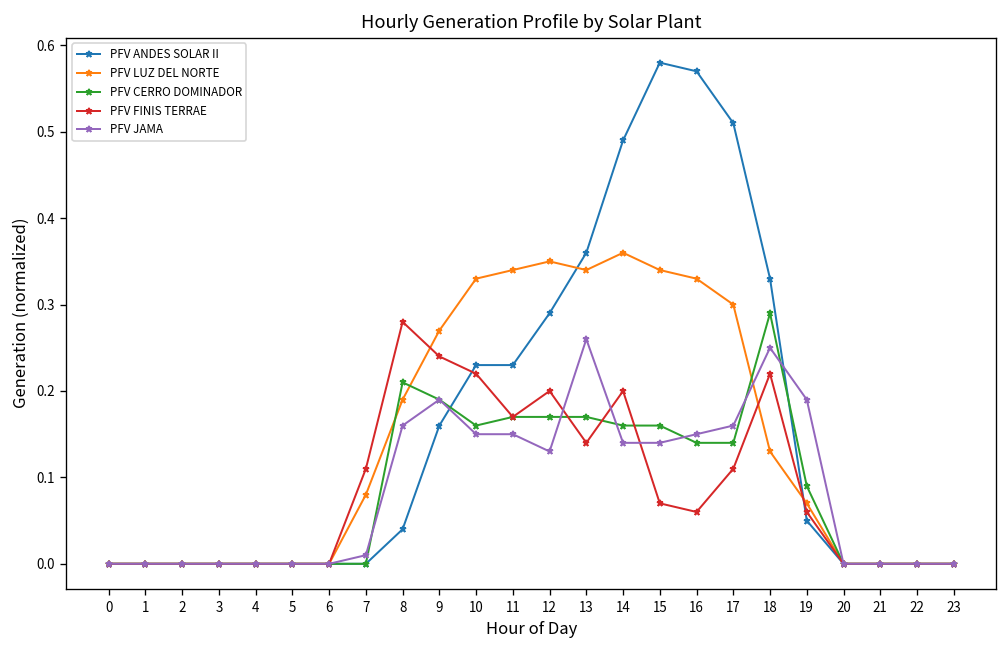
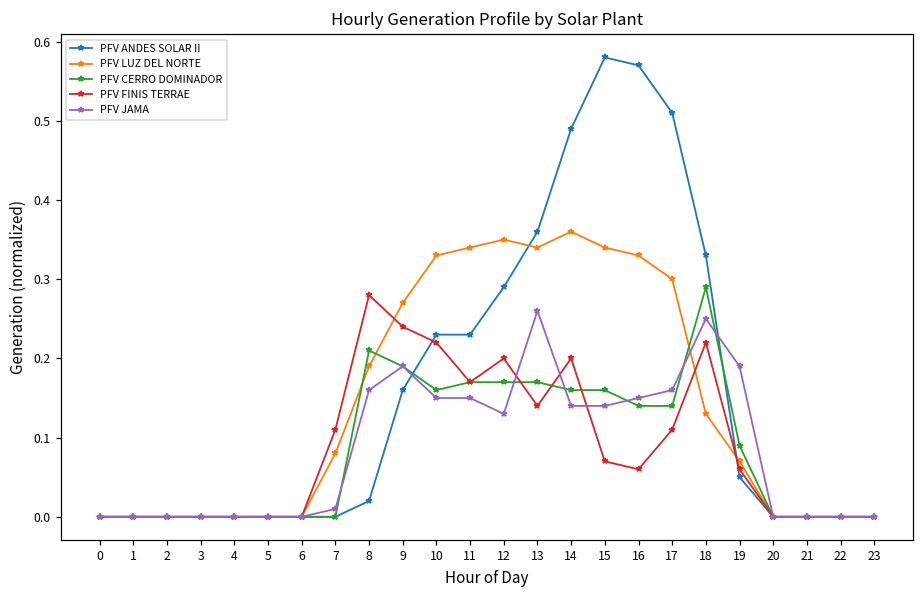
PFV ANDES SOLAR II, 8: 0.04 -> 0.02
